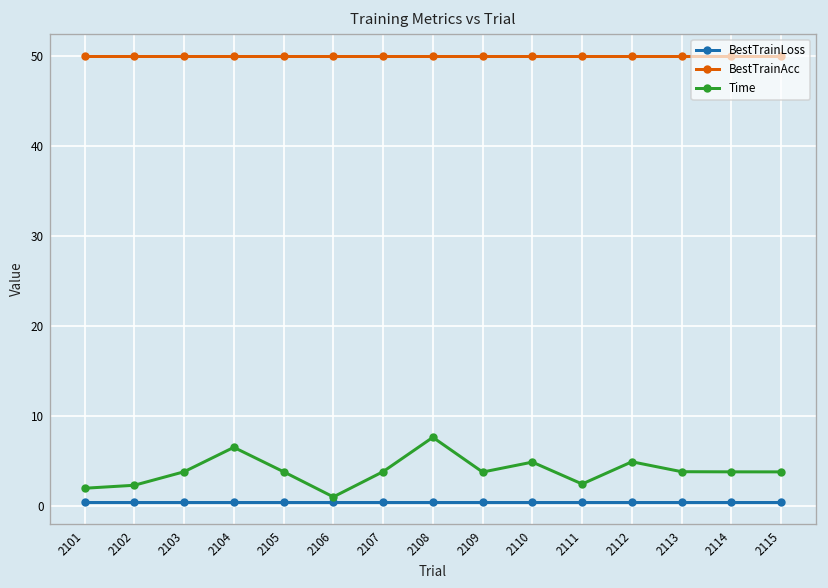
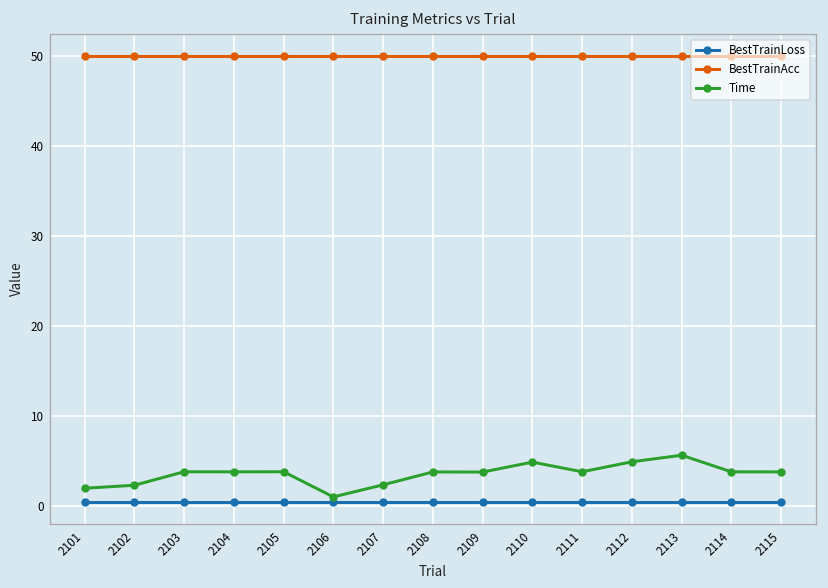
Time, 2104: 7 -> 4
Time, 2107: 4 -> 2
Time, 2108: 8 -> 4
Time, 2111: 2 -> 4
Time, 2113: 4 -> 6
